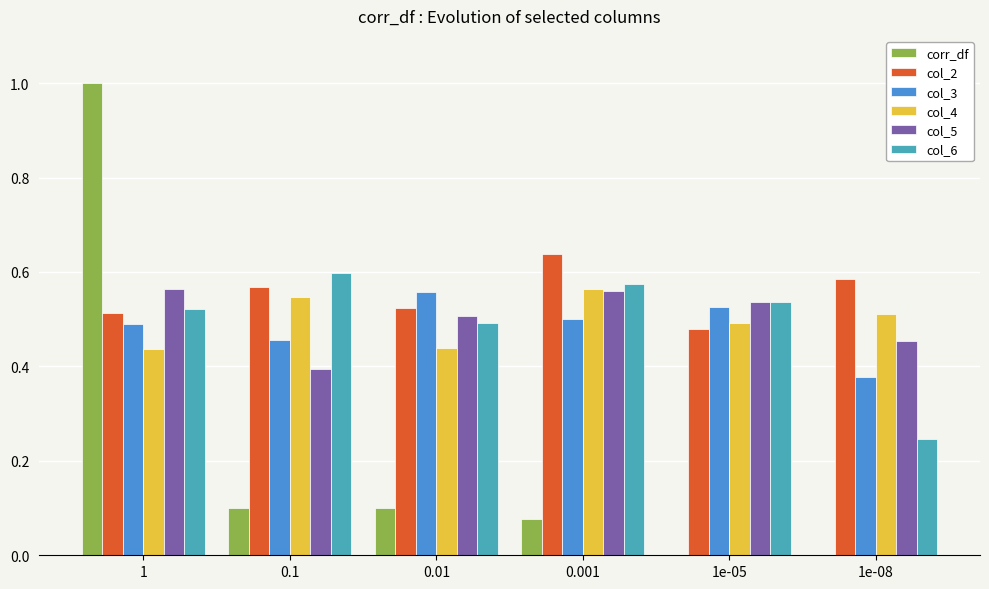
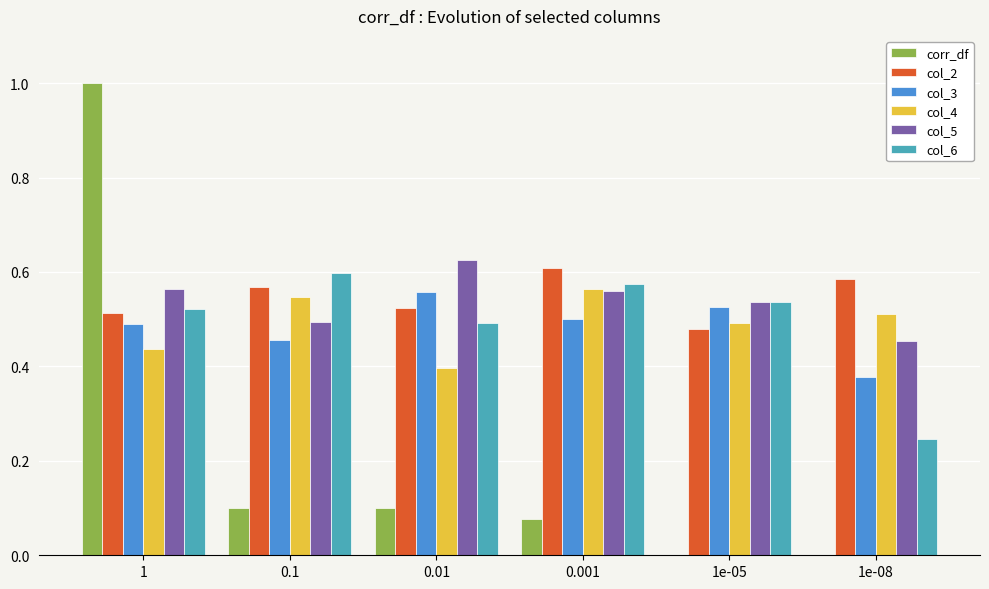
col_5, 0.1: 0.39 -> 0.49
col_4, 0.01: 0.44 -> 0.40
col_5, 0.01: 0.51 -> 0.63
col_2, 0.001: 0.64 -> 0.61
